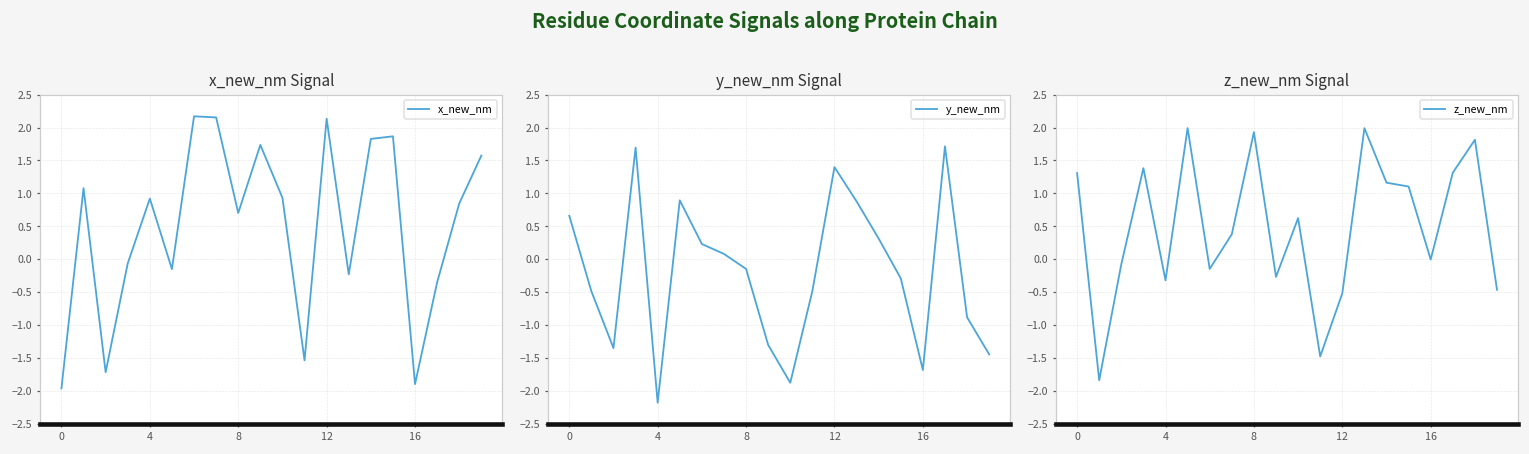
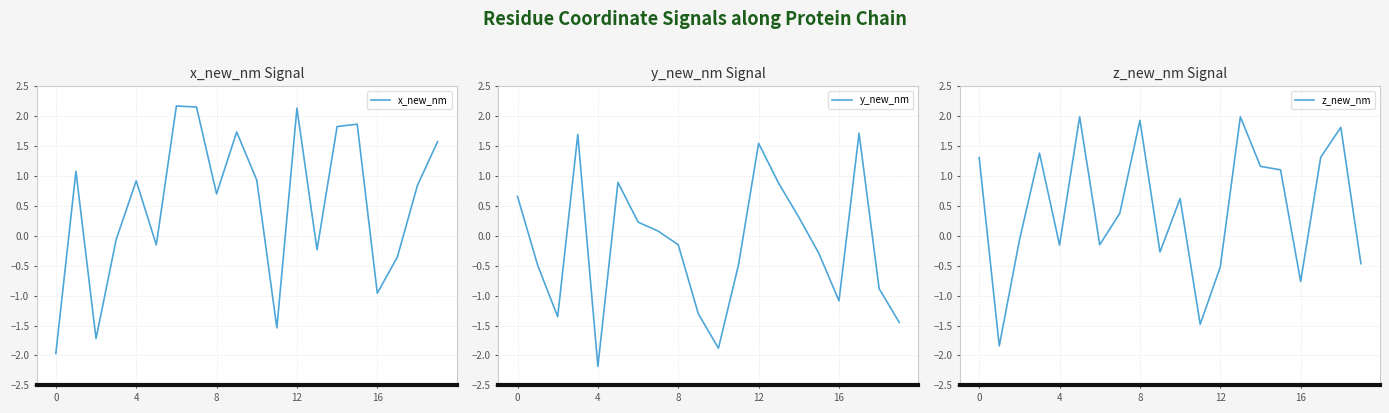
x_new_nm Signal, 16: -1.9 -> -1.0
y_new_nm Signal, 12: 1.4 -> 1.5
y_new_nm Signal, 16: -1.7 -> -1.1
z_new_nm Signal, 4: -0.3 -> -0.2
z_new_nm Signal, 16: 0.0 -> -0.8
